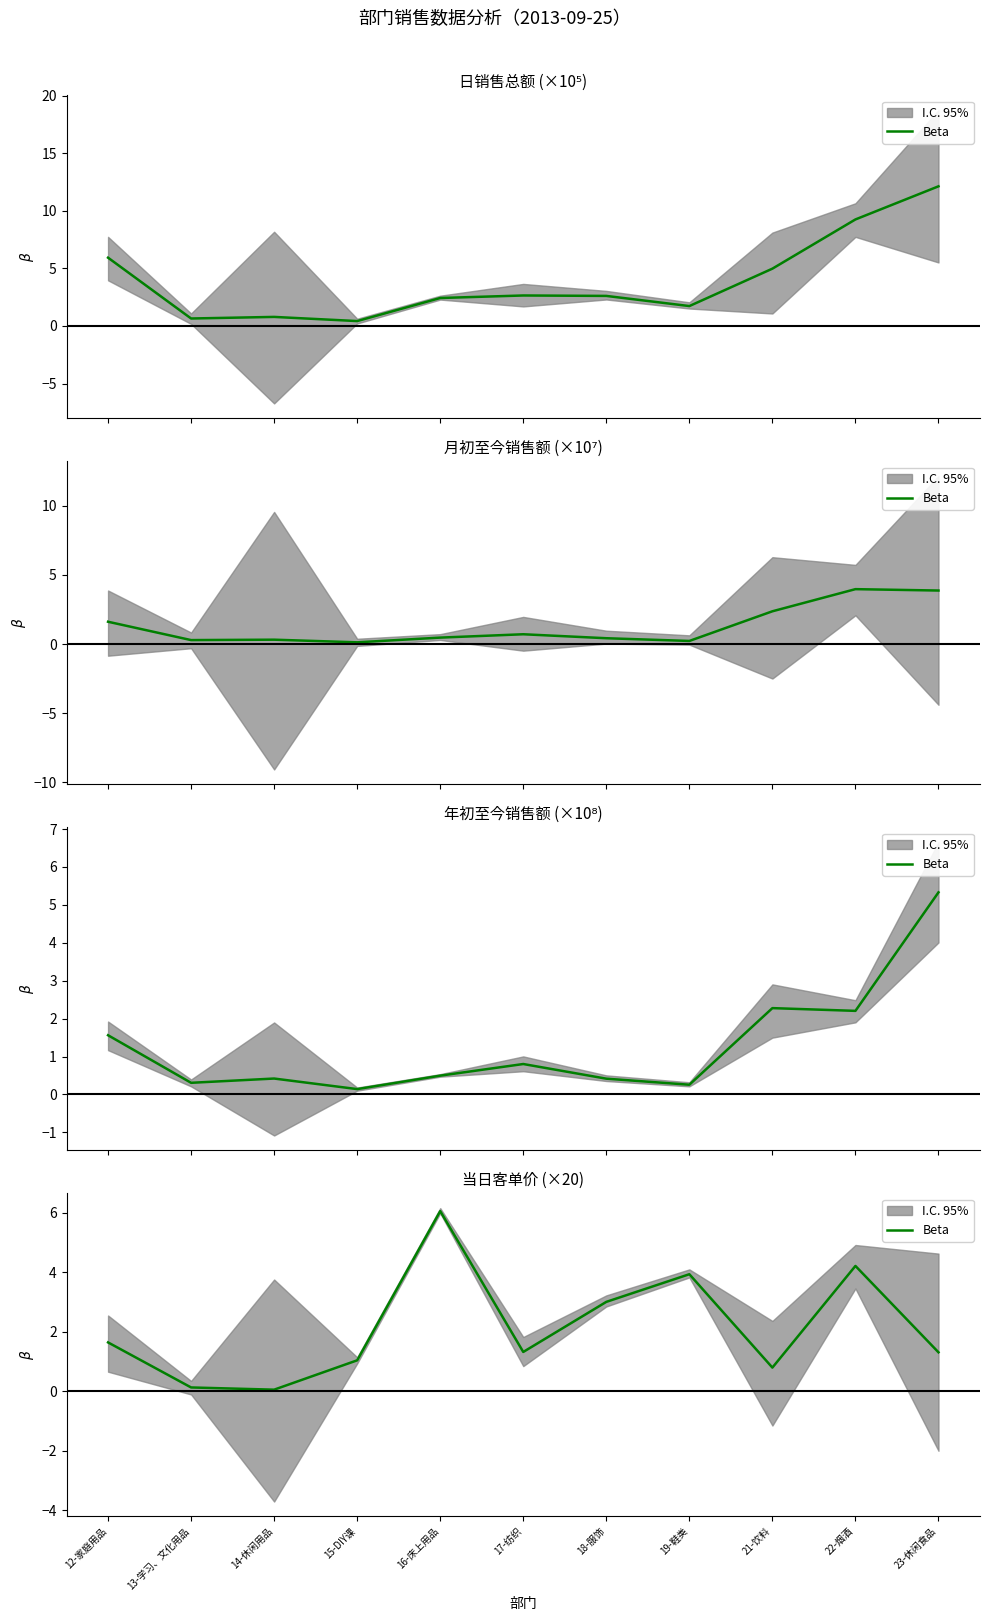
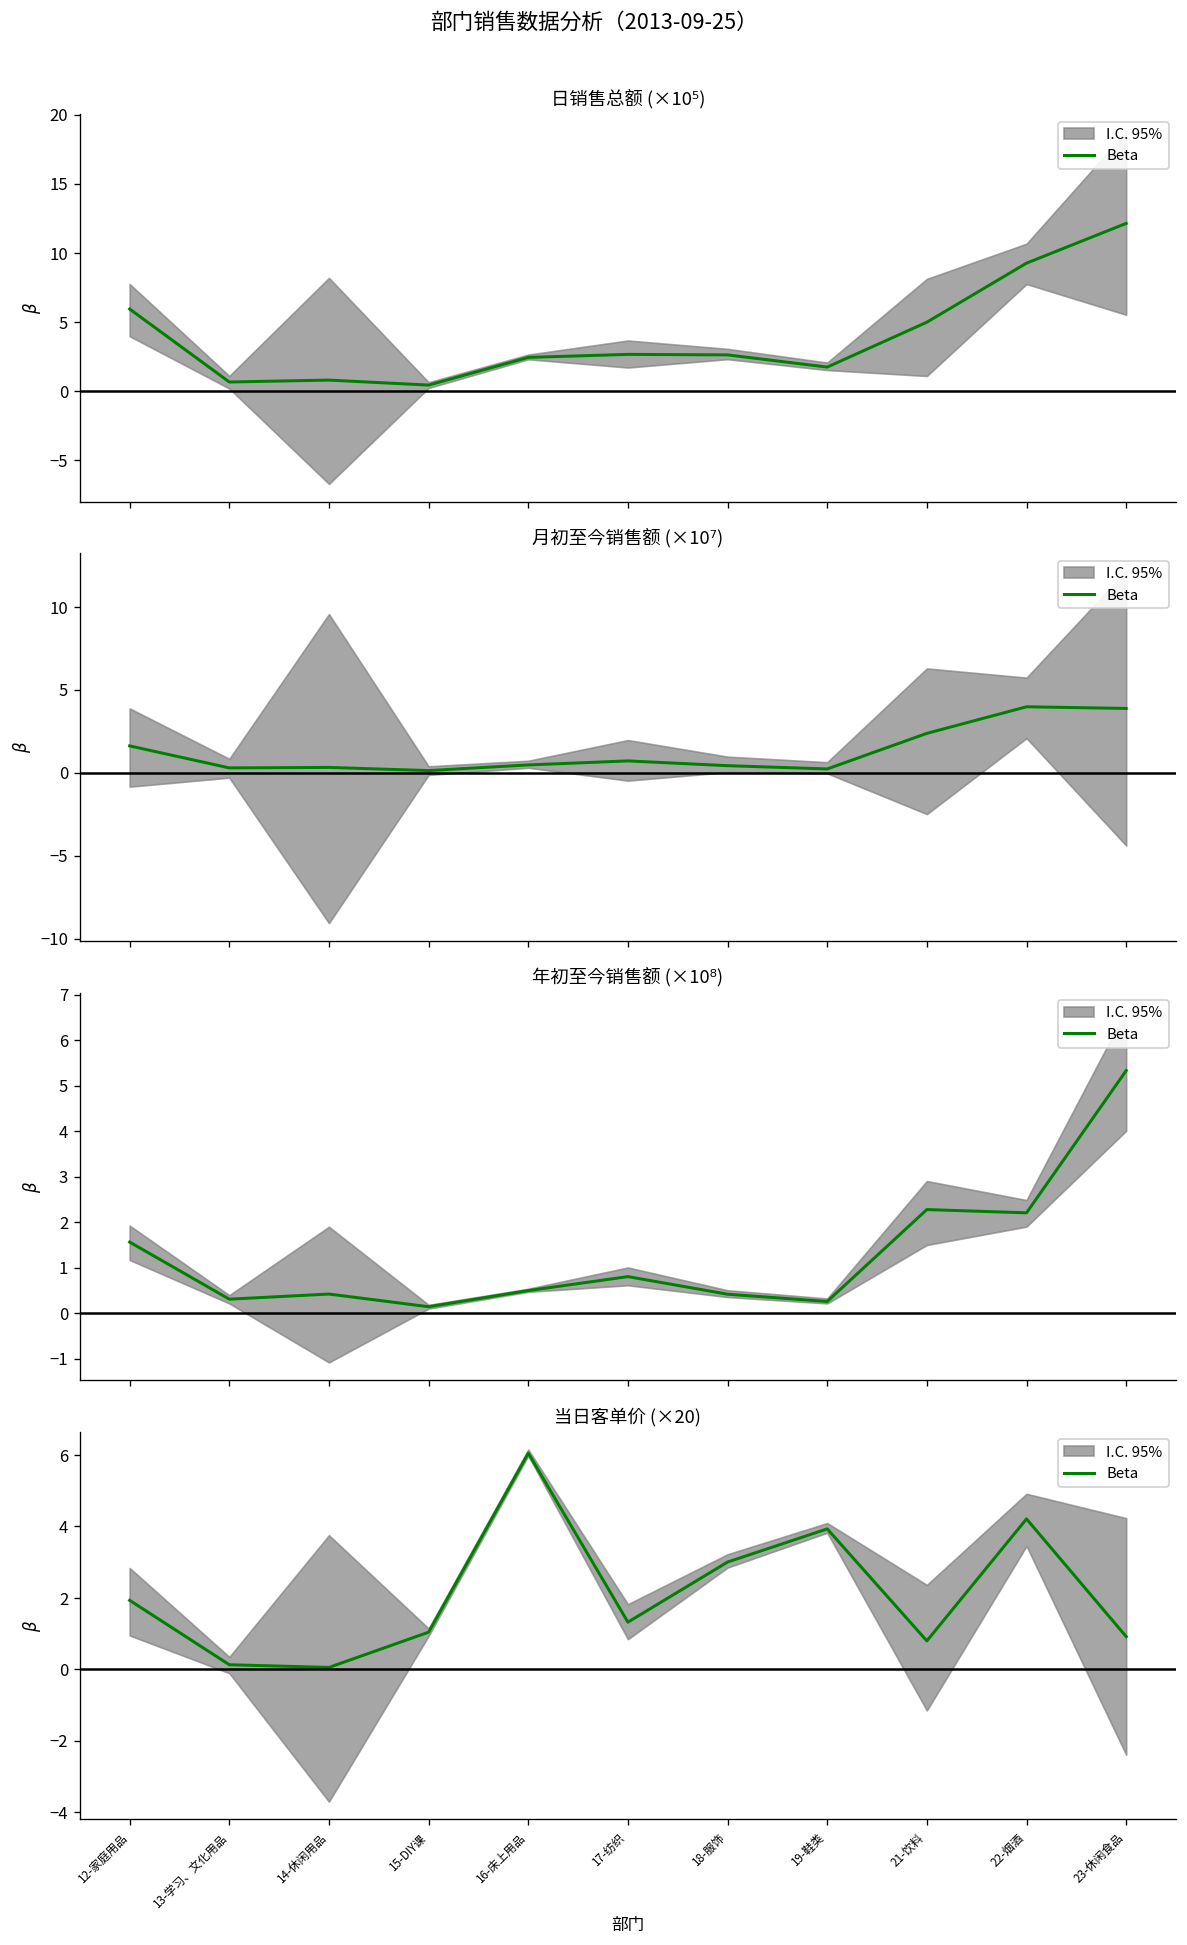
当日客单价 (×20), Beta, 12-家庭用品: 1.6 -> 1.9
当日客单价 (×20), Beta, 23-休闲食品: 1.3 -> 0.9
